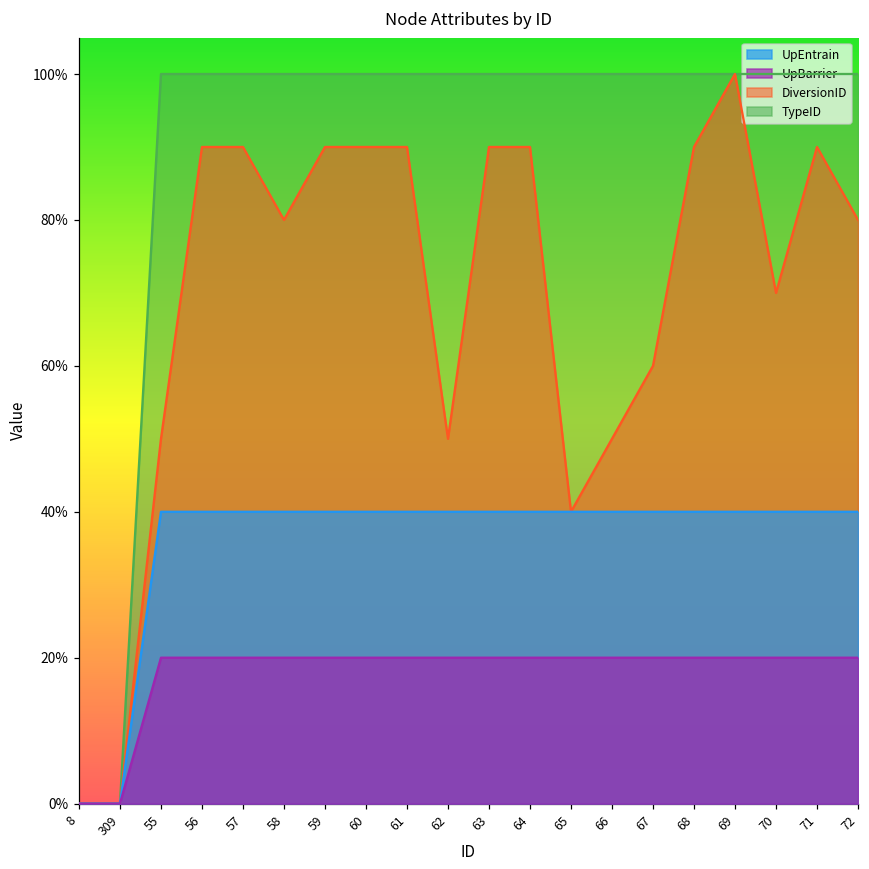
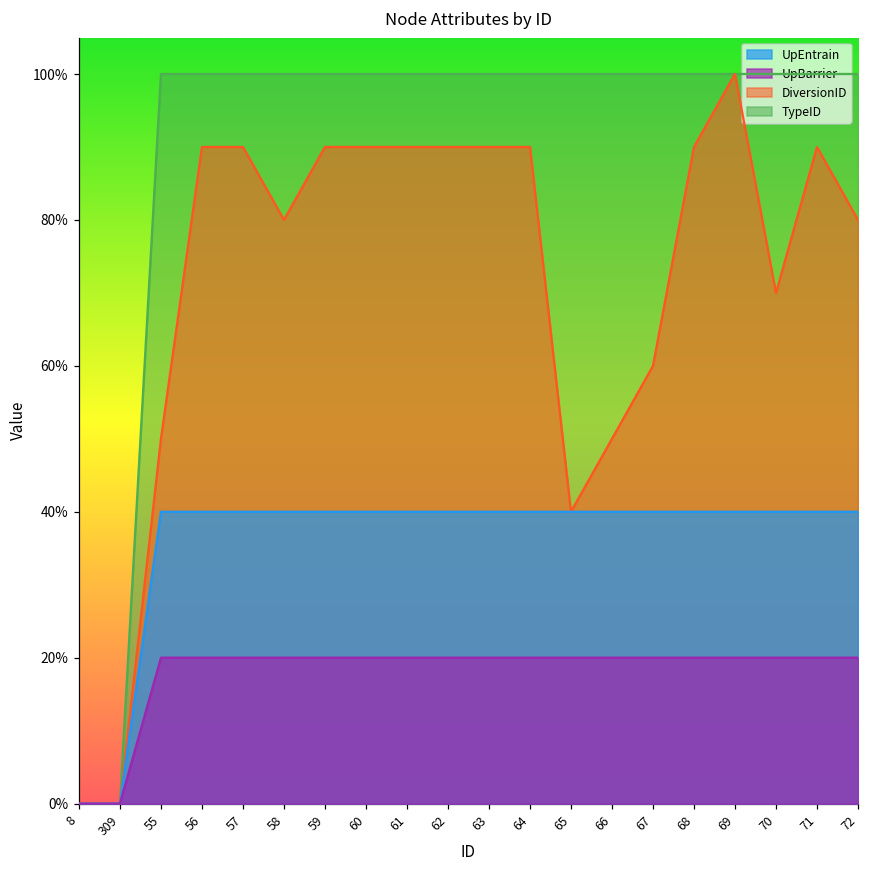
DiversionID, 62: 50% -> 90%
